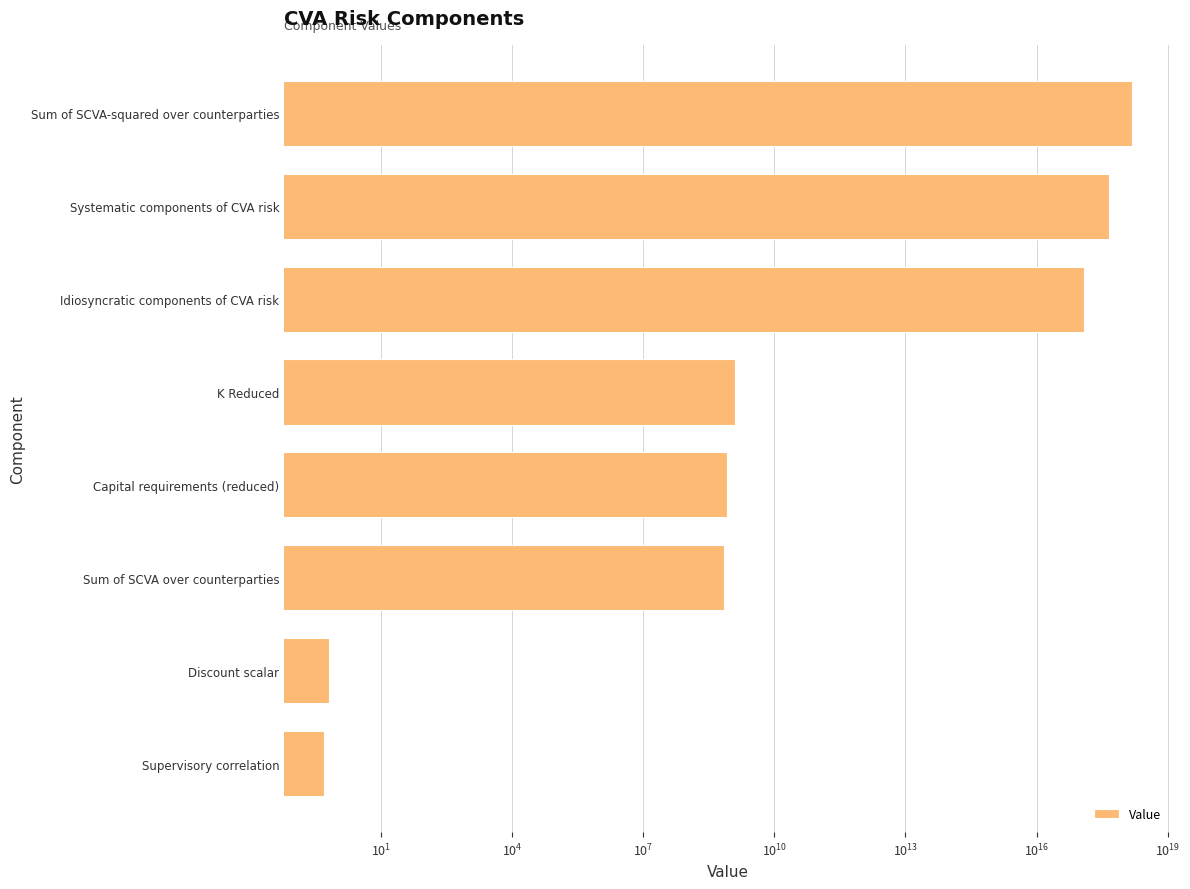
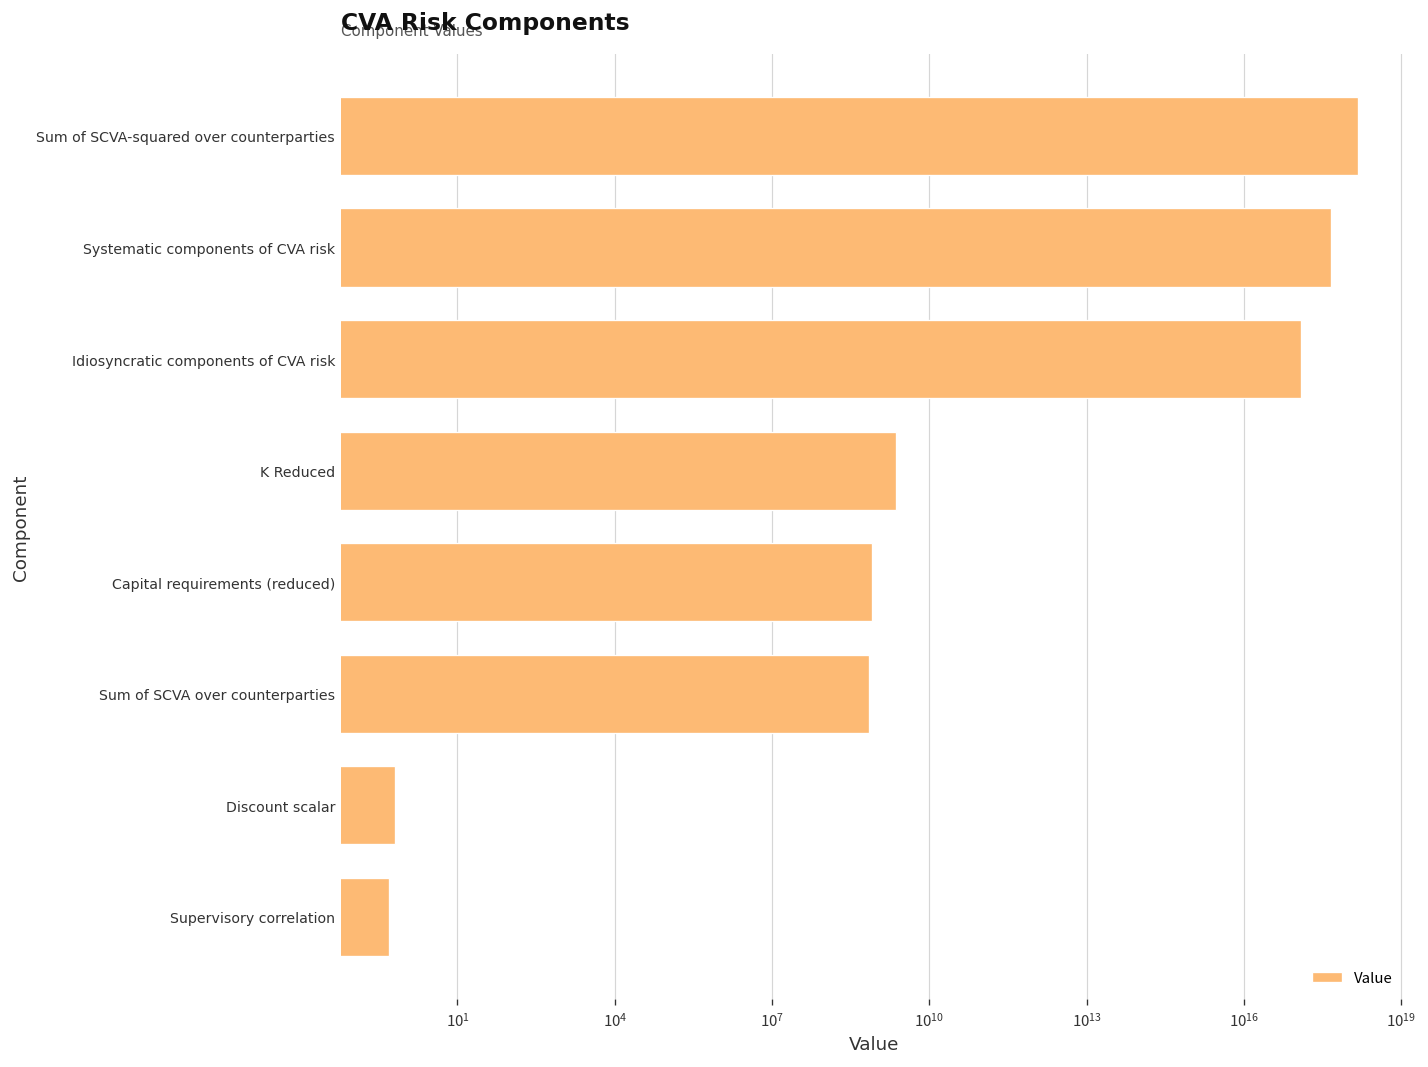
K Reduced: 1300000000 -> 2000000000
